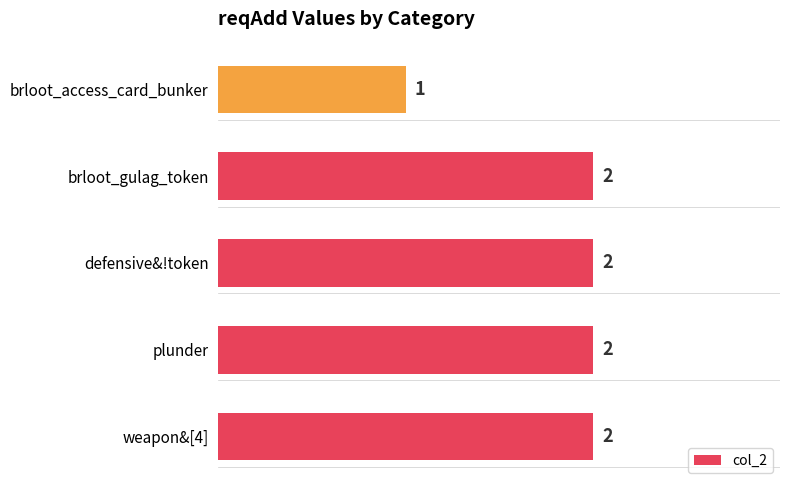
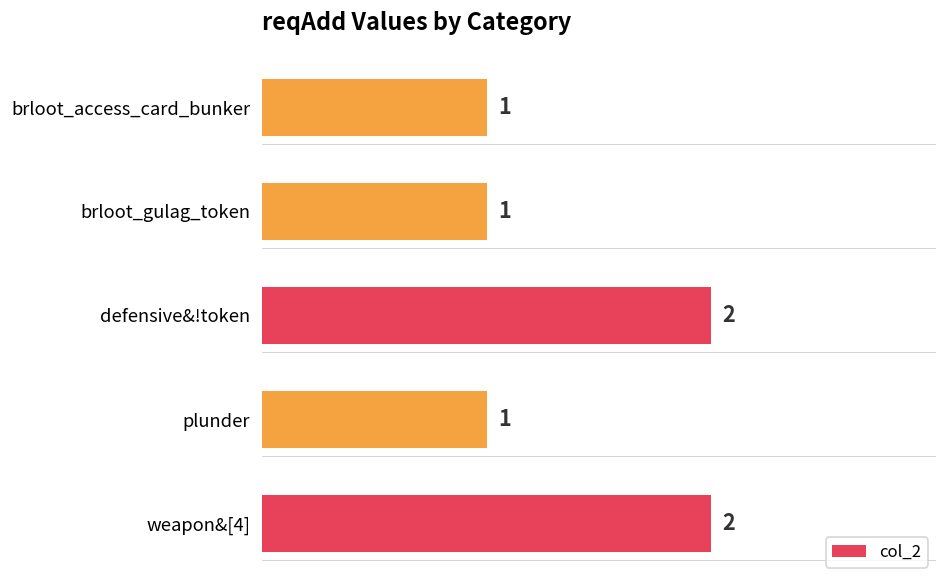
brloot_gulag_token: 2 -> 1
plunder: 2 -> 1
